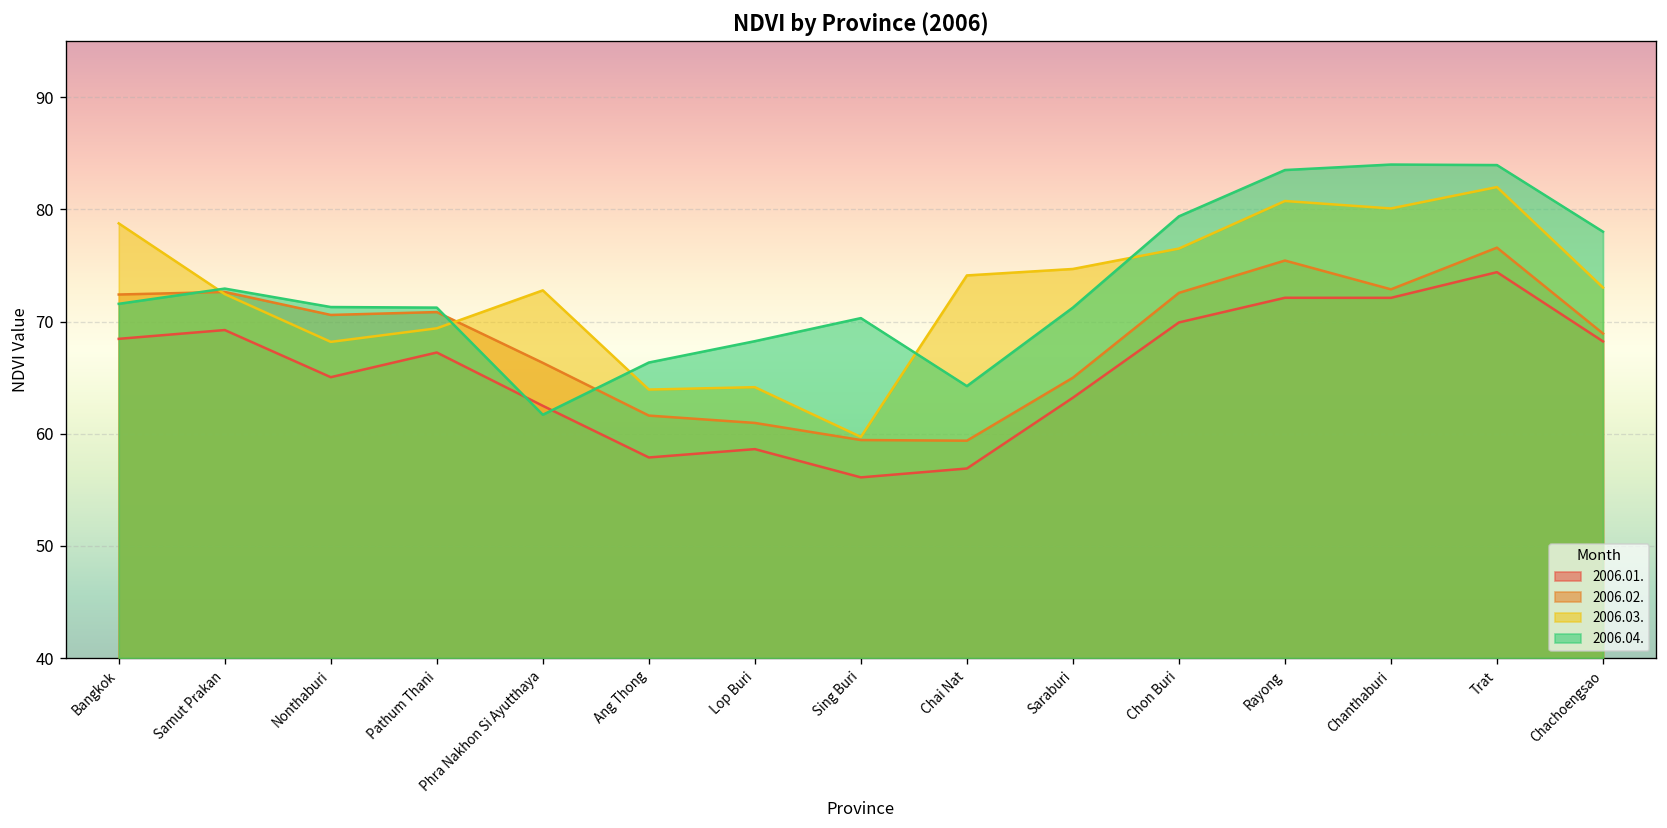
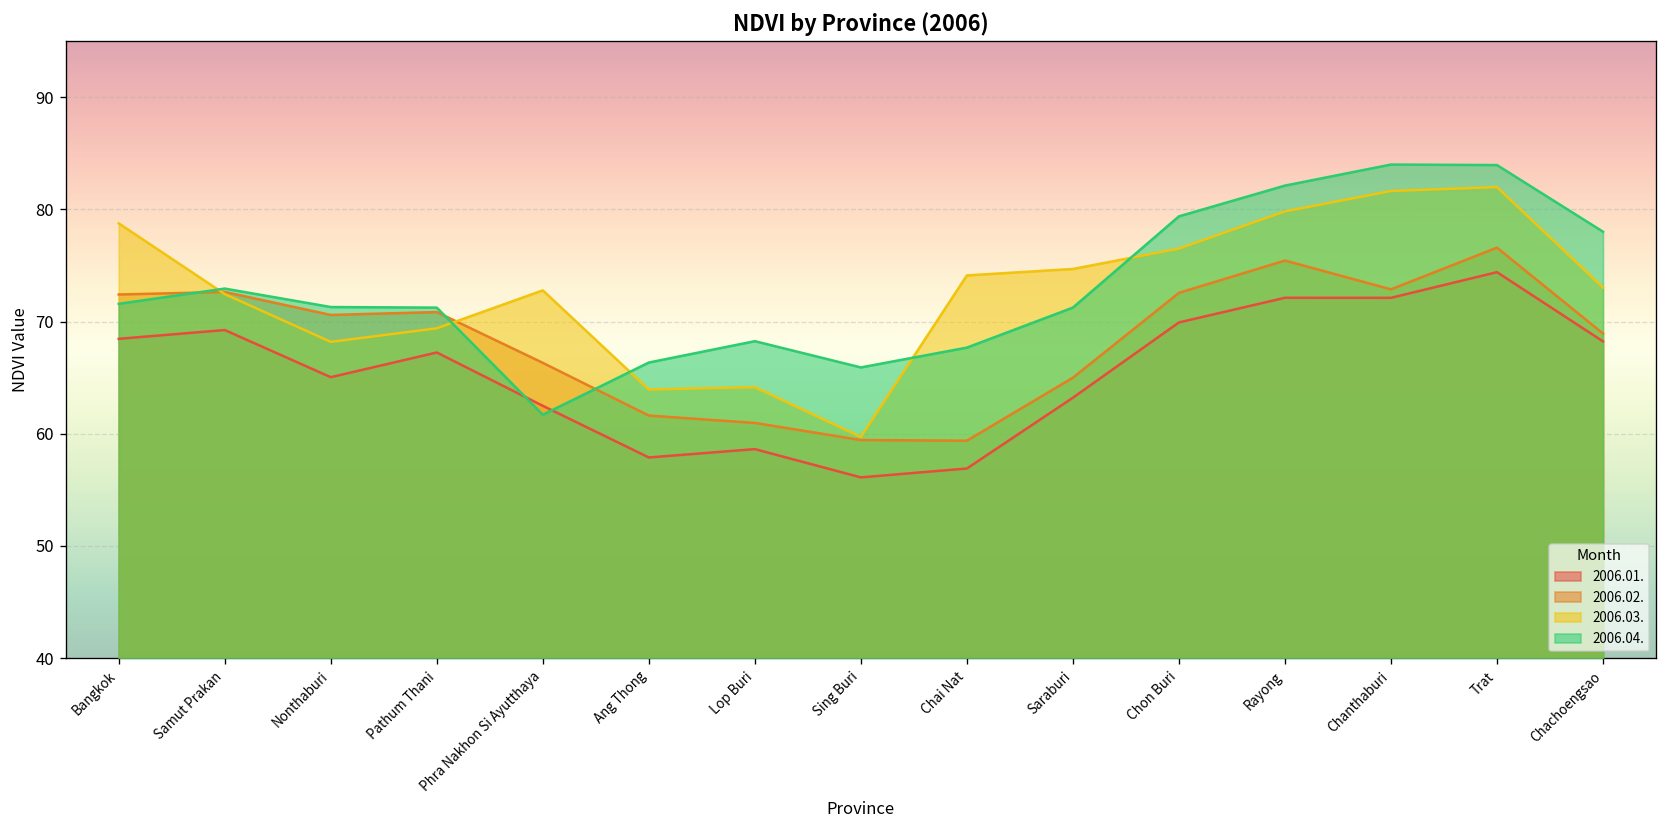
2006.04., Sing Buri: 70 -> 66
2006.04., Chai Nat: 64 -> 68
2006.03., Rayong: 81 -> 80
2006.04., Rayong: 84 -> 82
2006.03., Chanthaburi: 80 -> 82
